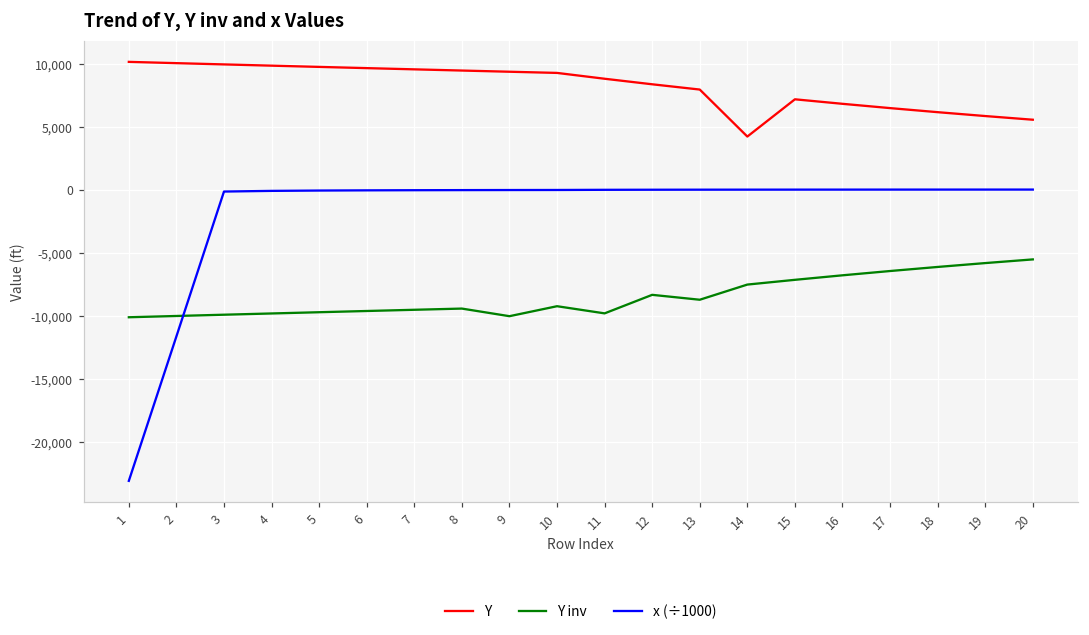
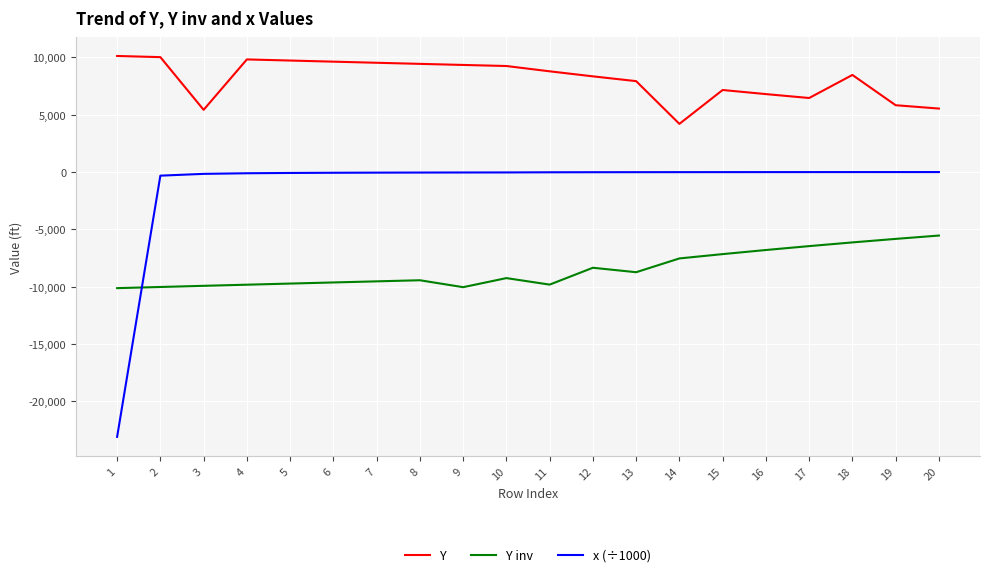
x (÷1000), 2: -11,700 -> -300
Y, 3: 9,900 -> 5,400
Y, 18: 6,100 -> 8,500
